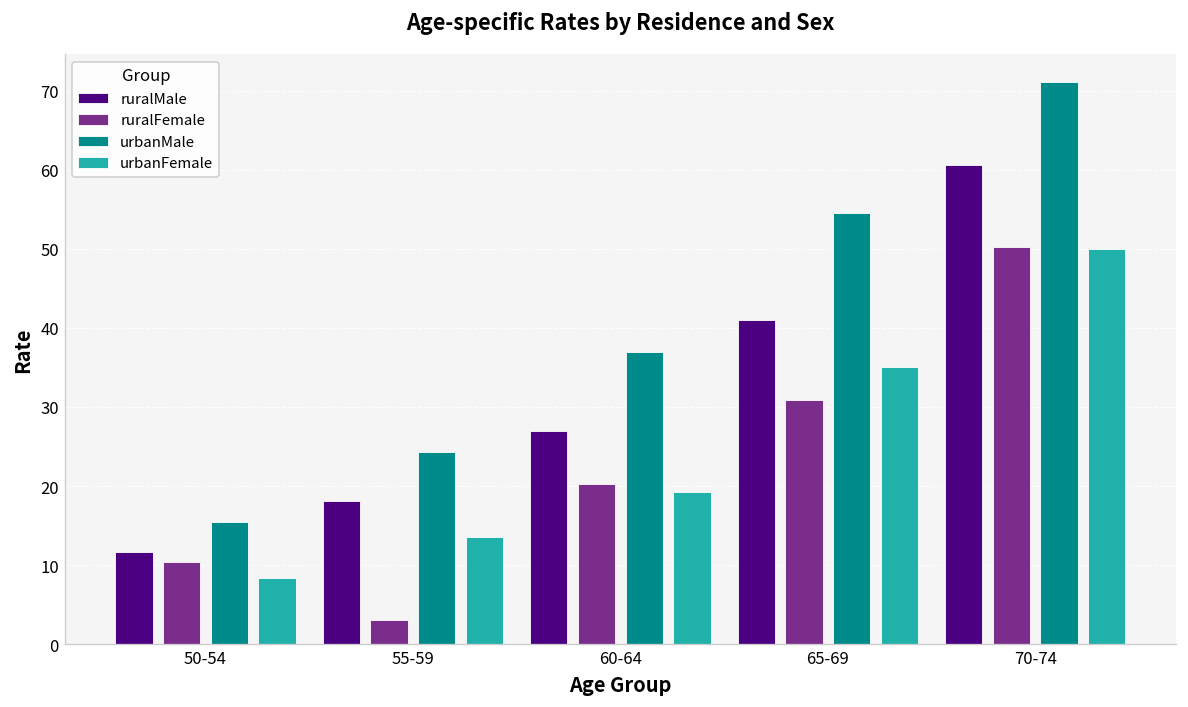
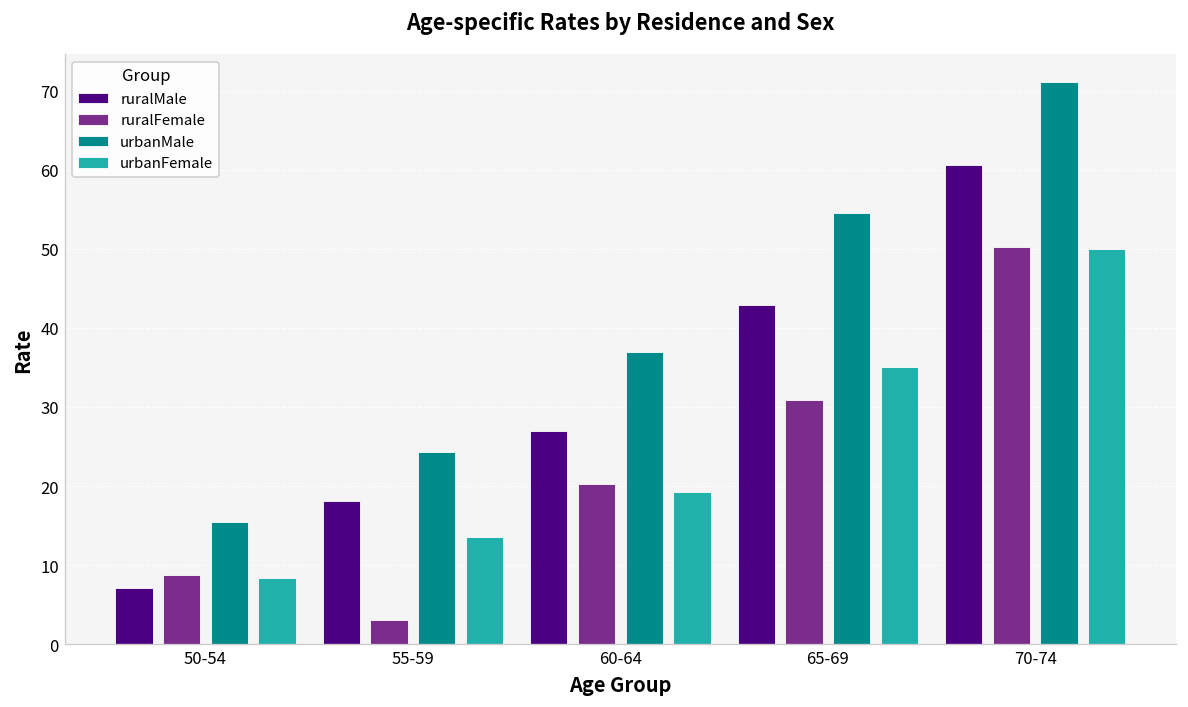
ruralMale, 50-54: 12 -> 7
ruralFemale, 50-54: 10 -> 9
ruralMale, 65-69: 41 -> 43
